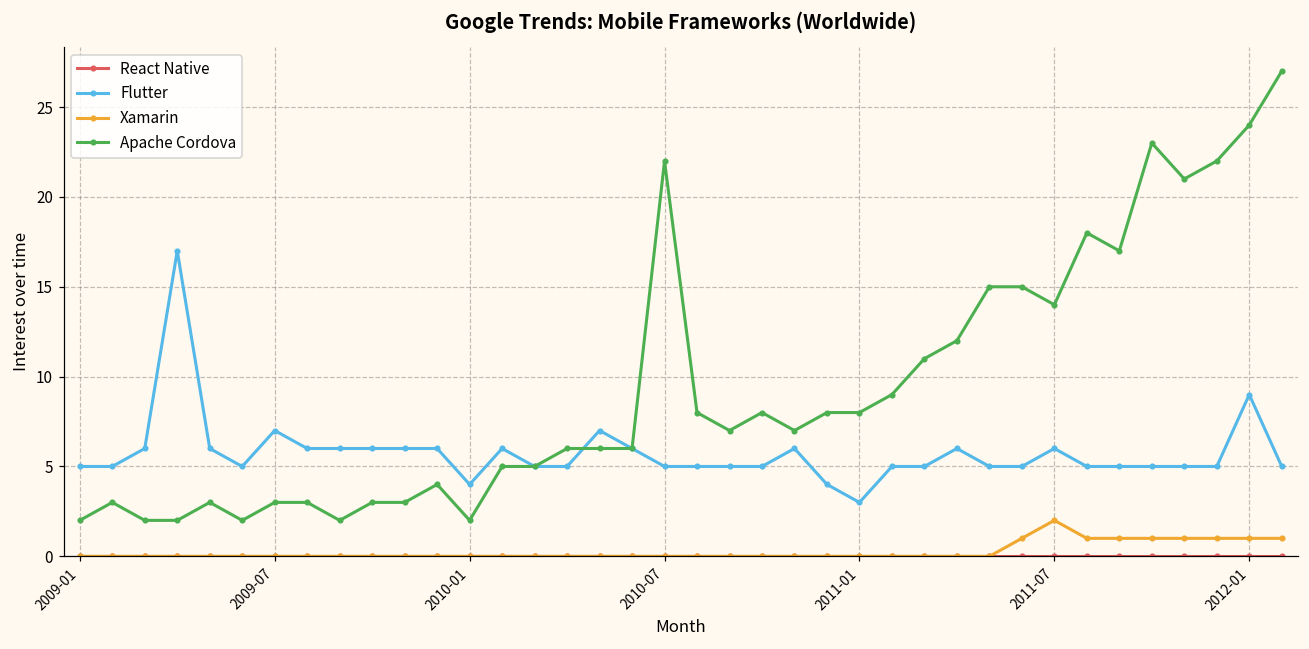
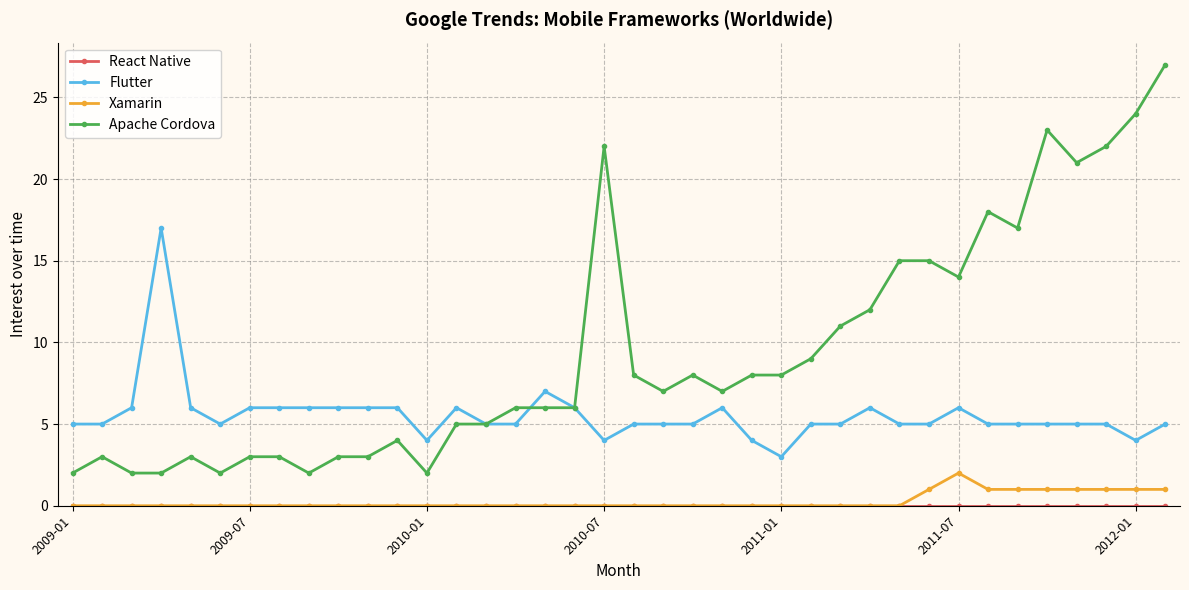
Flutter, 2009-07: 7 -> 6
Flutter, 2010-07: 5 -> 4
Flutter, 2012-01: 9 -> 4
